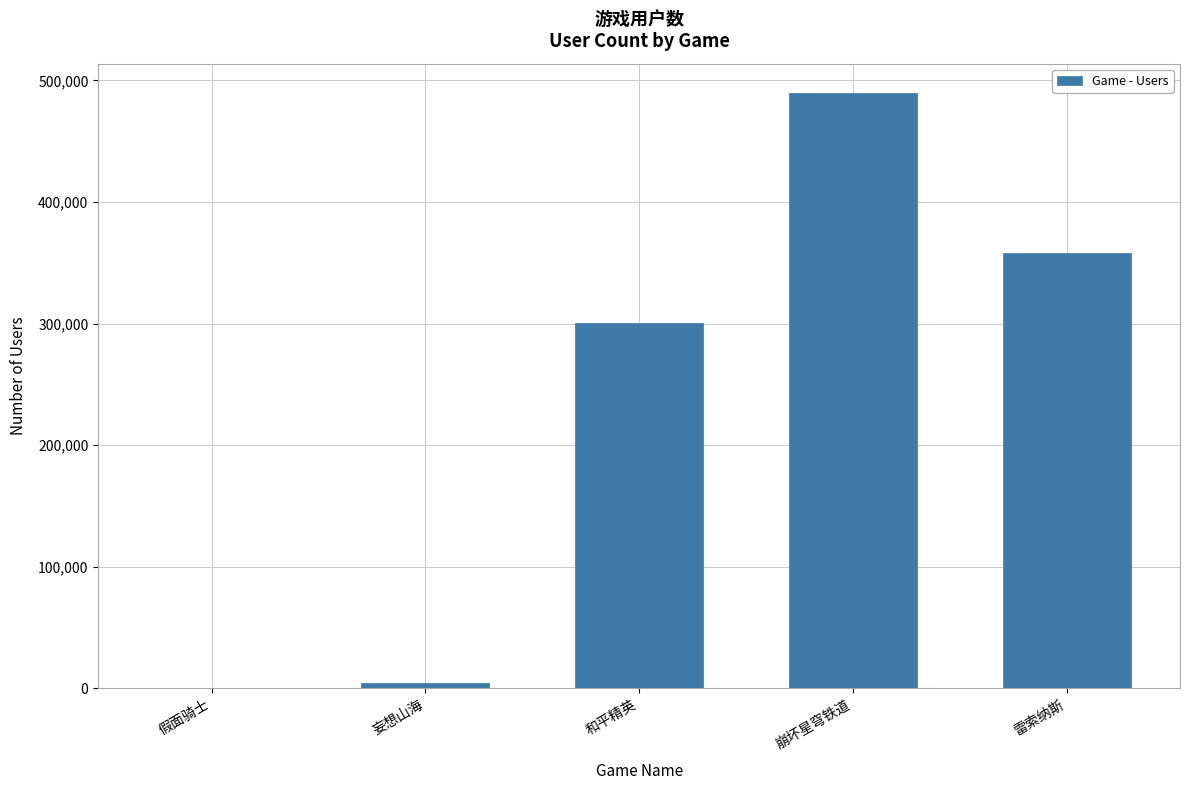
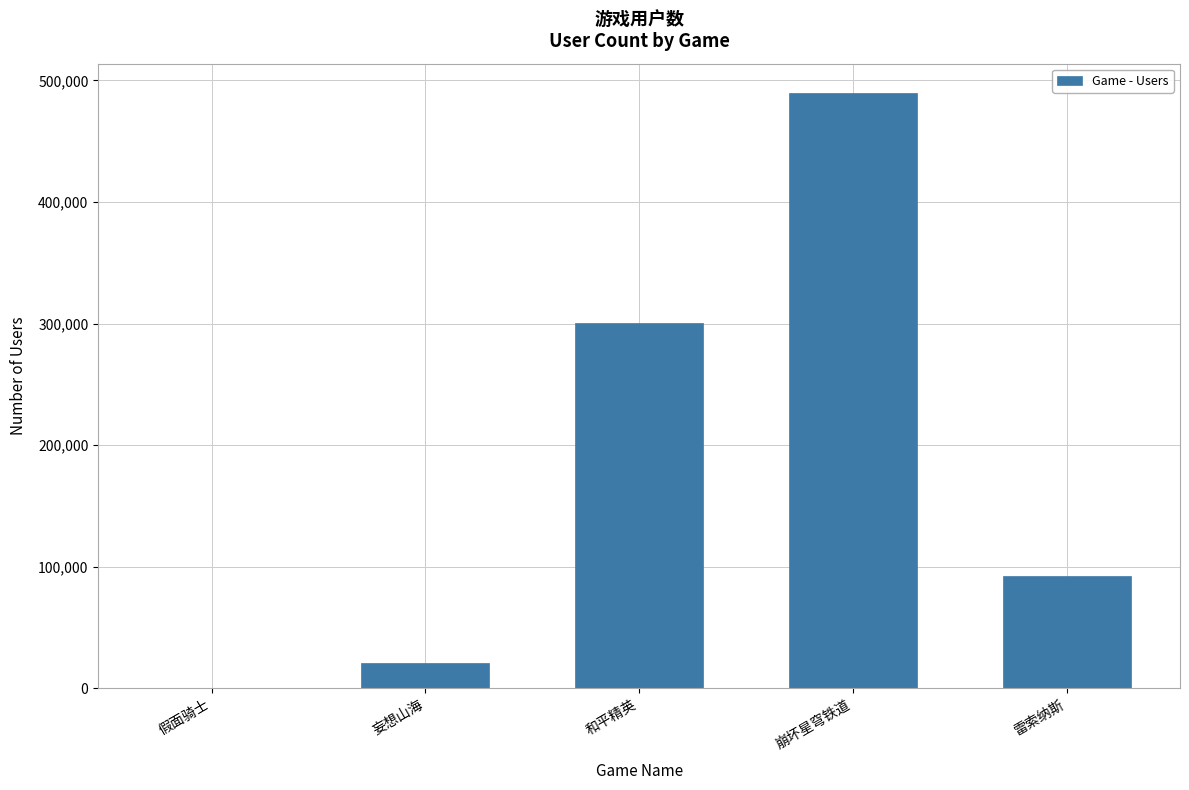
妄想山海: 4,000 -> 21,000
雷索纳斯: 358,000 -> 92,000
